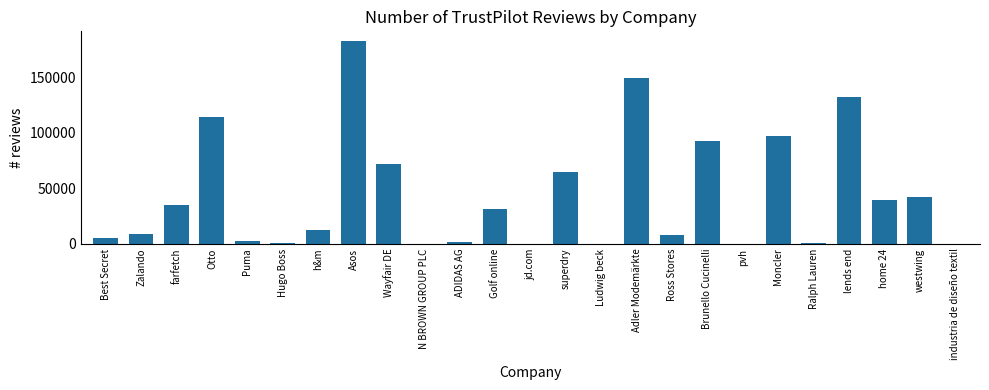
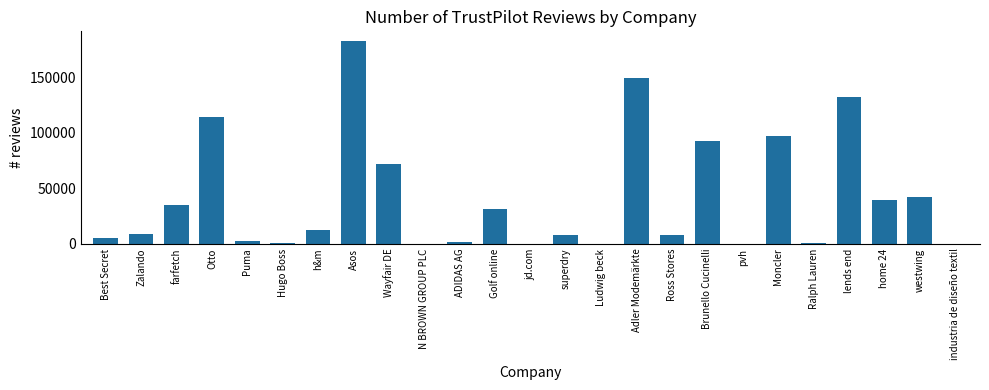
superdry: 64000 -> 8000
